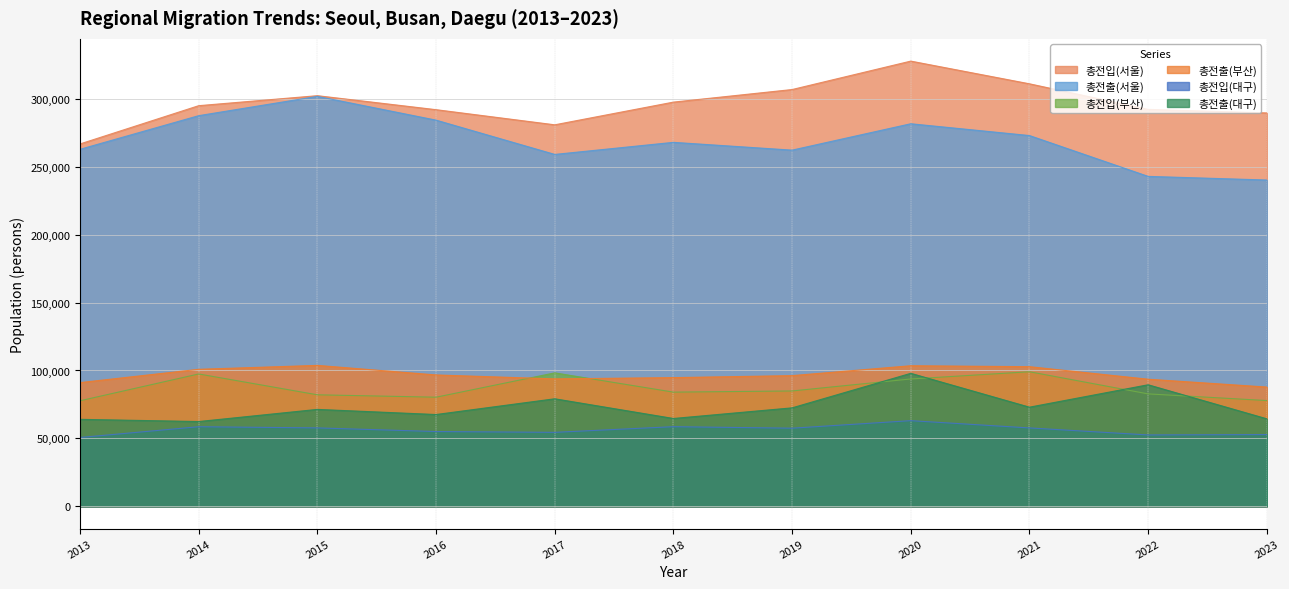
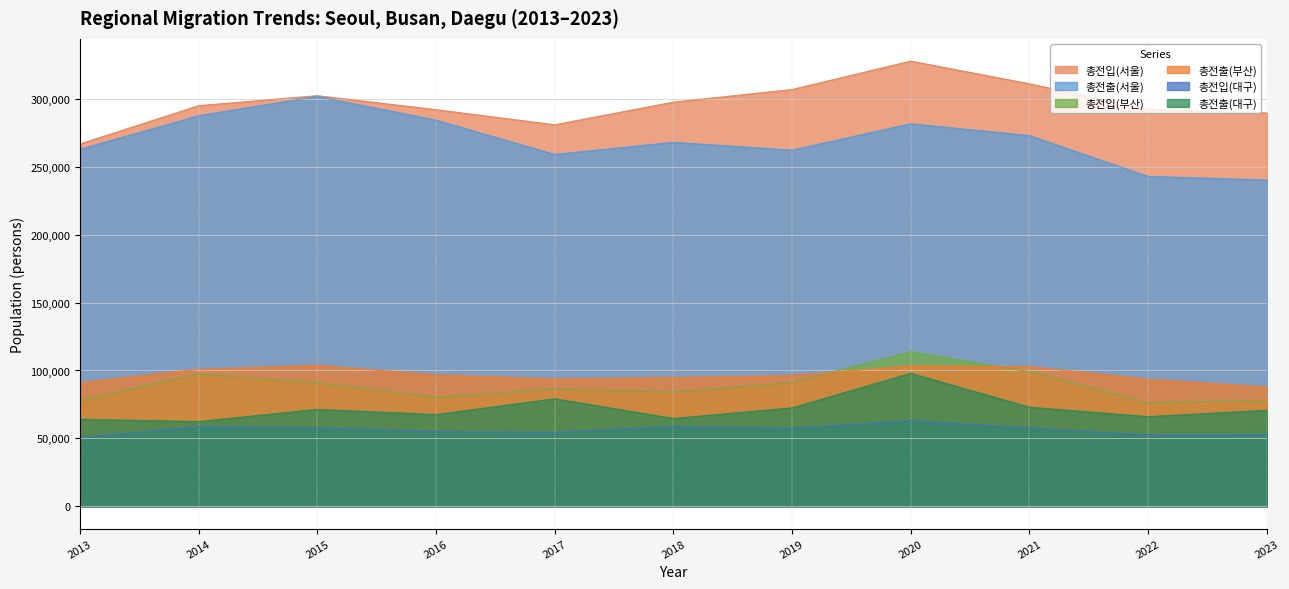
총전입(부산), 2015: 82,000 -> 91,000
총전입(부산), 2017: 98,000 -> 86,000
총전입(부산), 2019: 85,000 -> 91,000
총전입(부산), 2020: 94,000 -> 114,000
총전입(부산), 2022: 83,000 -> 76,000
총전출(대구), 2022: 89,000 -> 66,000
총전출(대구), 2023: 64,000 -> 71,000
